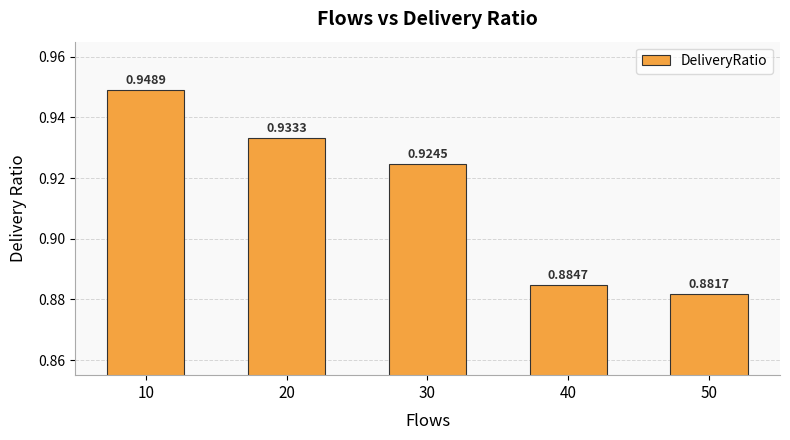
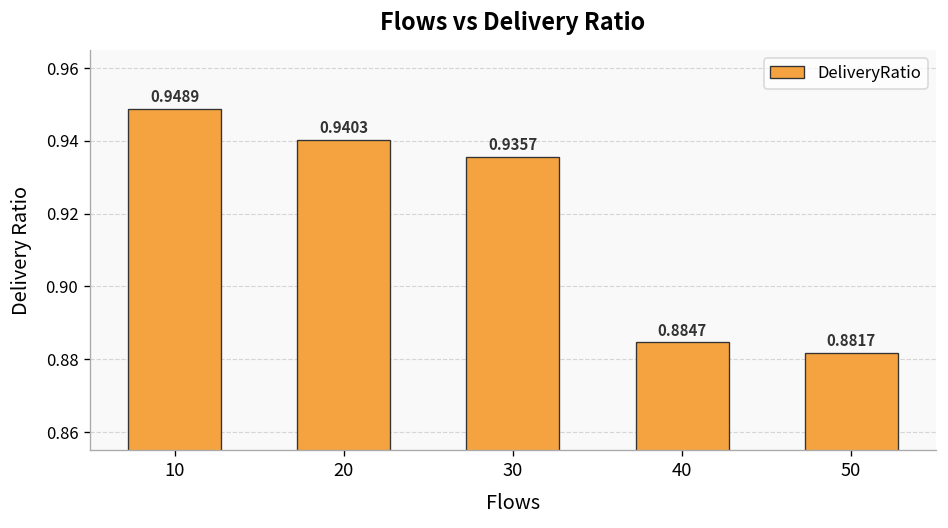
20: 0.9333 -> 0.9403
30: 0.9245 -> 0.9357
